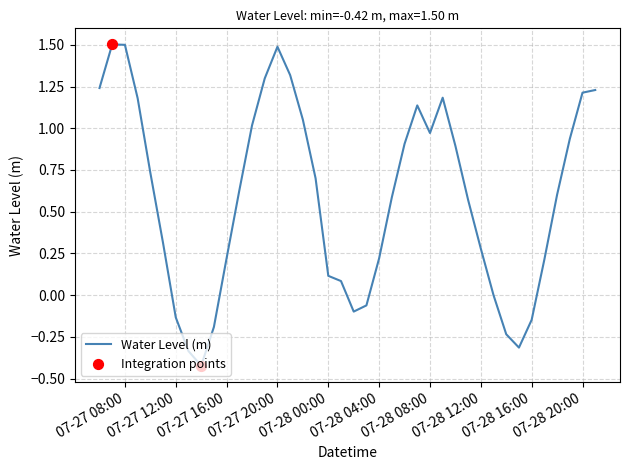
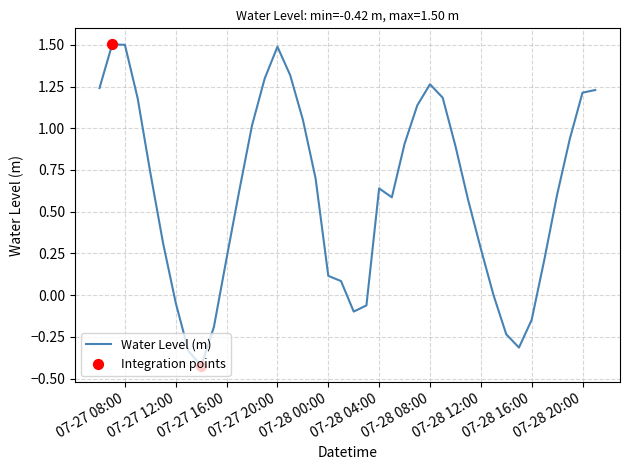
Water Level (m), 07-27 12:00: -0.13 -> -0.05
Water Level (m), 07-28 04:00: 0.22 -> 0.64
Water Level (m), 07-28 08:00: 0.97 -> 1.26
